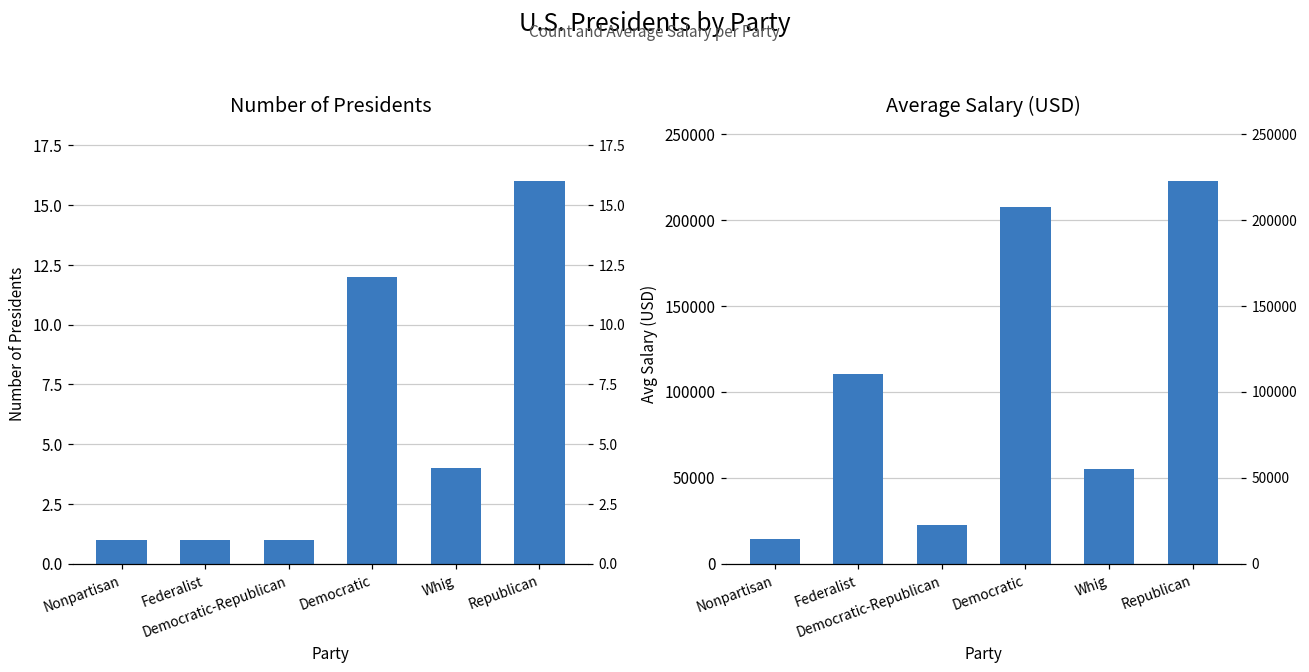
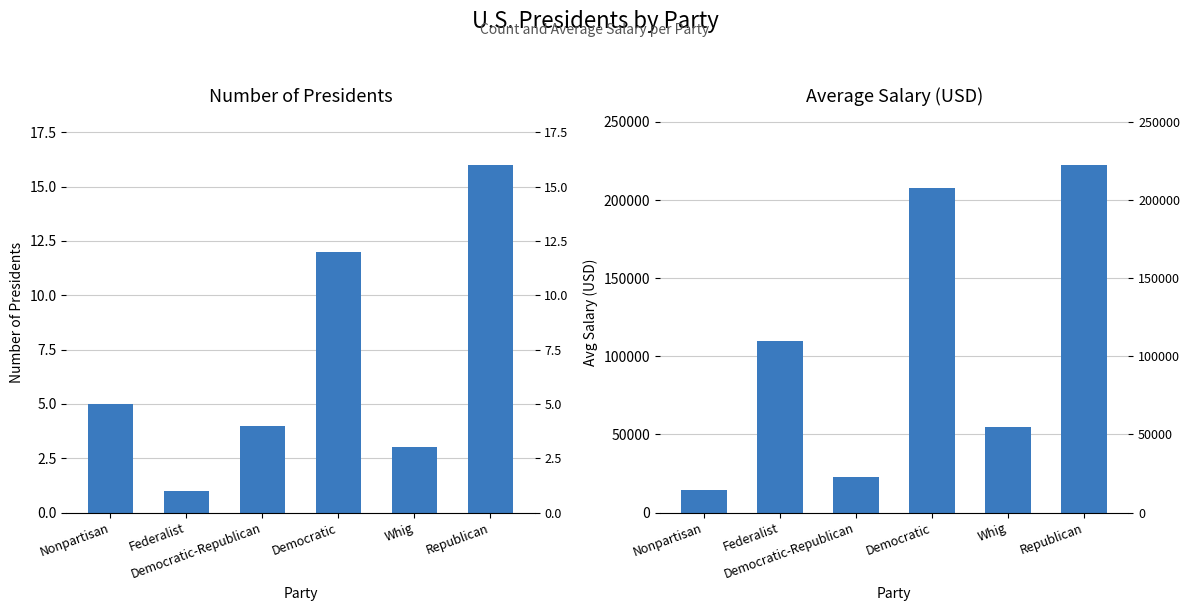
Number of Presidents, Nonpartisan: 1 -> 5
Number of Presidents, Democratic-Republican: 1 -> 4
Number of Presidents, Whig: 4 -> 3
